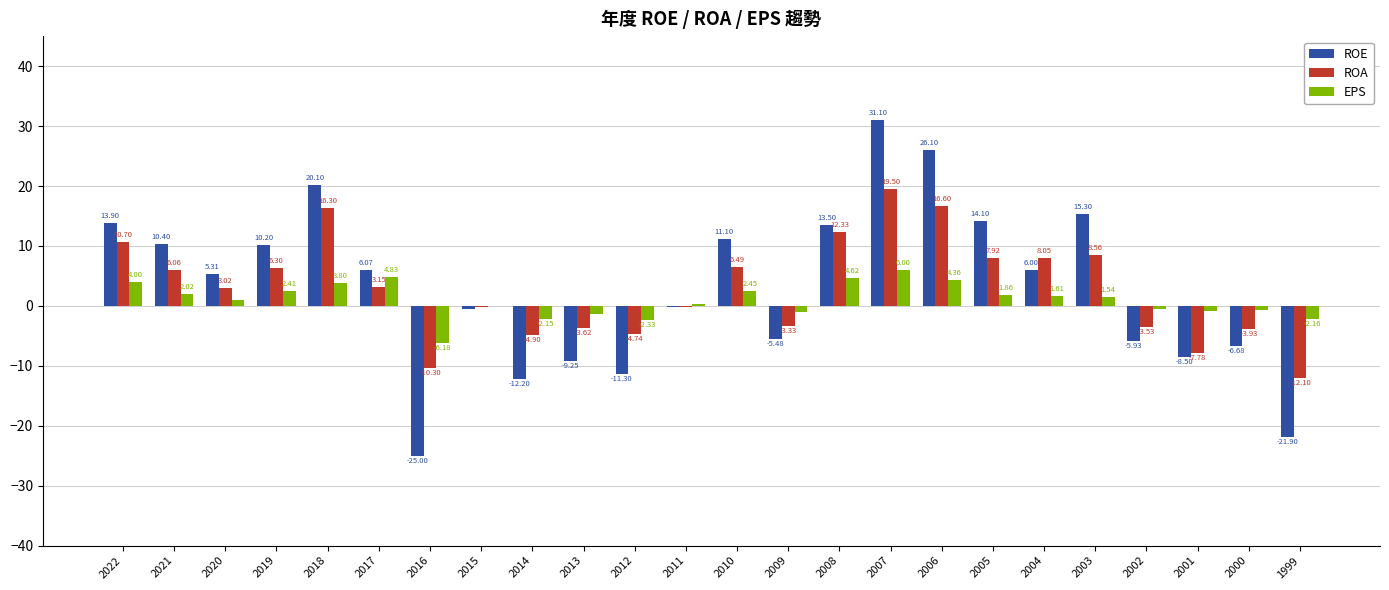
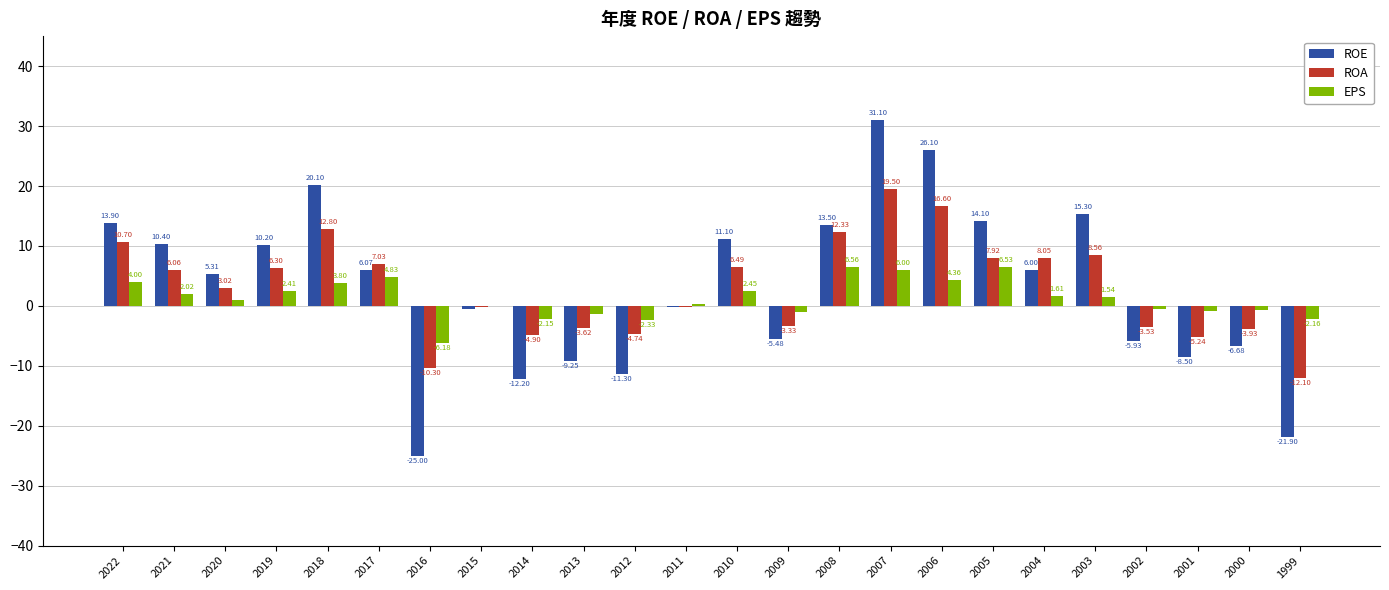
ROA, 2018: 16.30 -> 12.80
ROA, 2017: 3.15 -> 7.03
EPS, 2008: 4.62 -> 6.56
EPS, 2005: 1.86 -> 6.53
ROA, 2001: -7.78 -> -5.24
